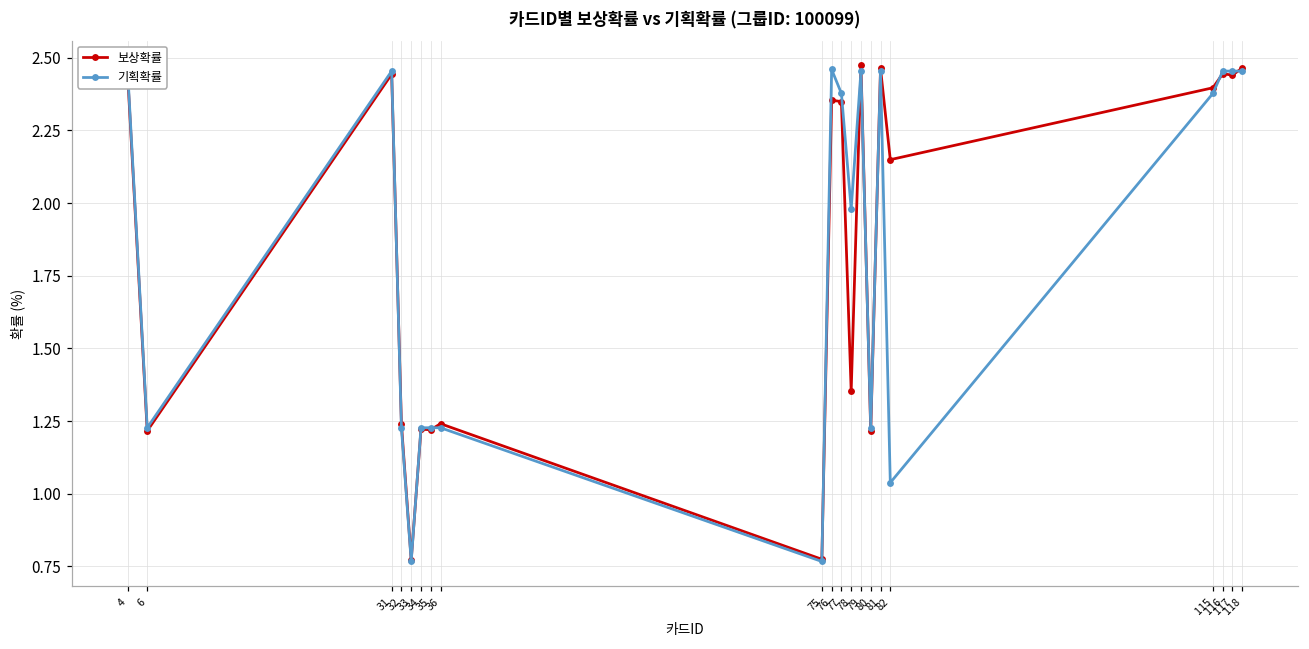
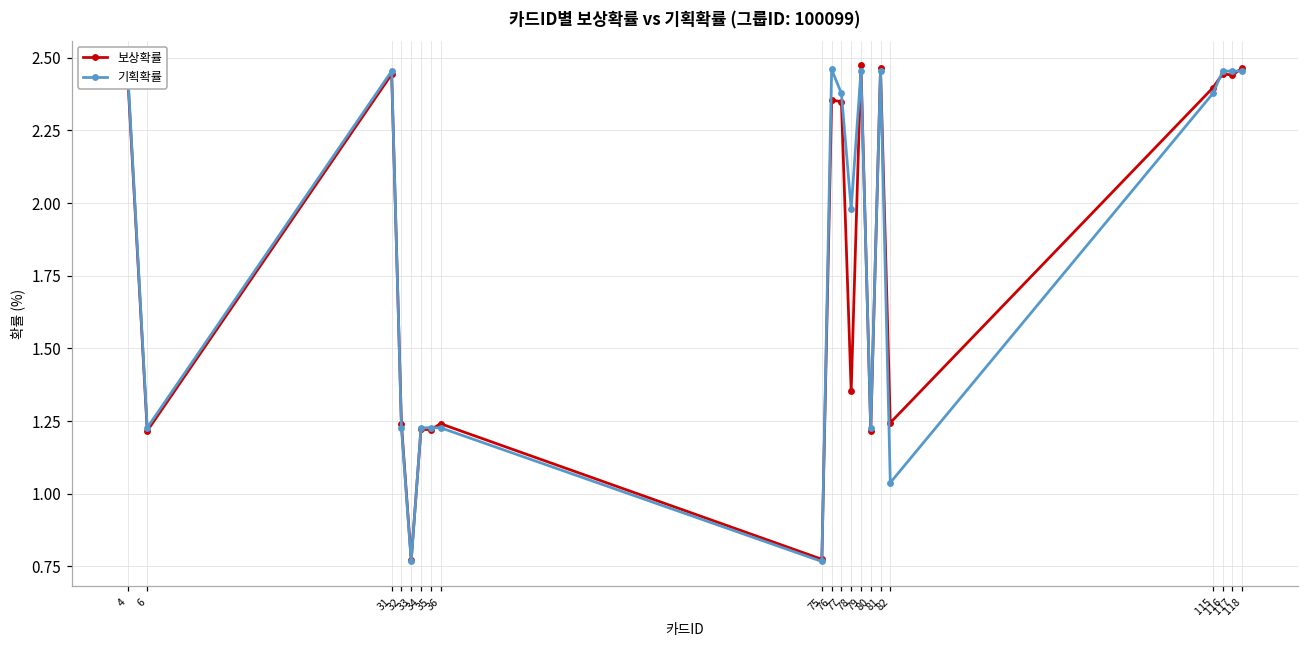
보상확률, 82: 2.15 -> 1.24
